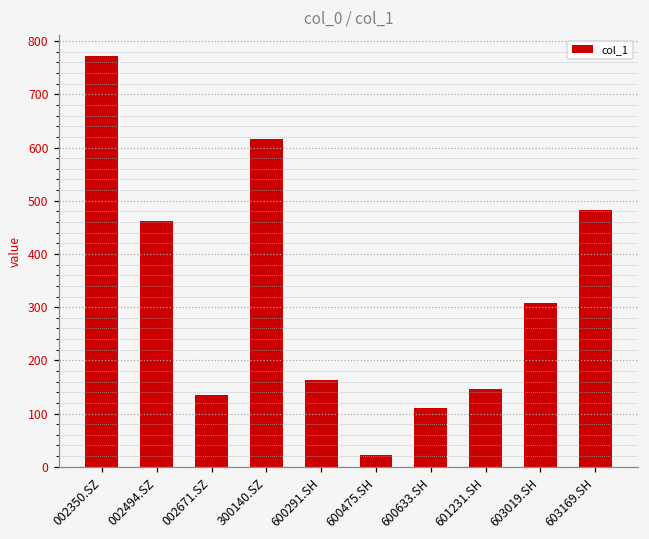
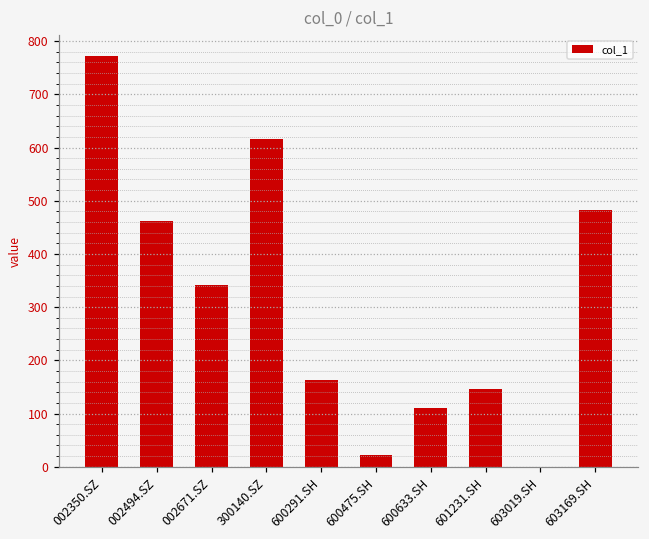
002671.SZ: 130 -> 340
603019.SH: 310 -> 0
